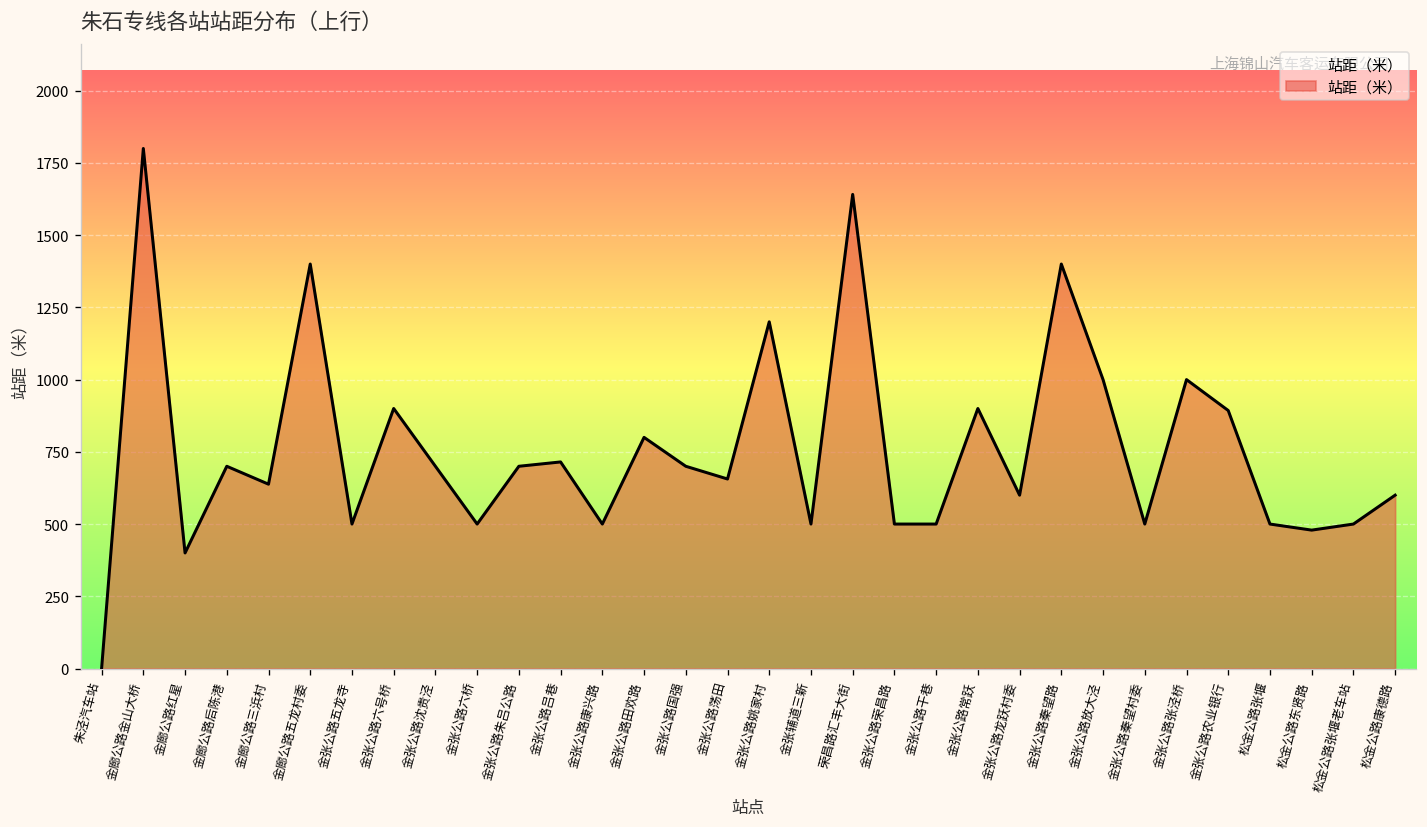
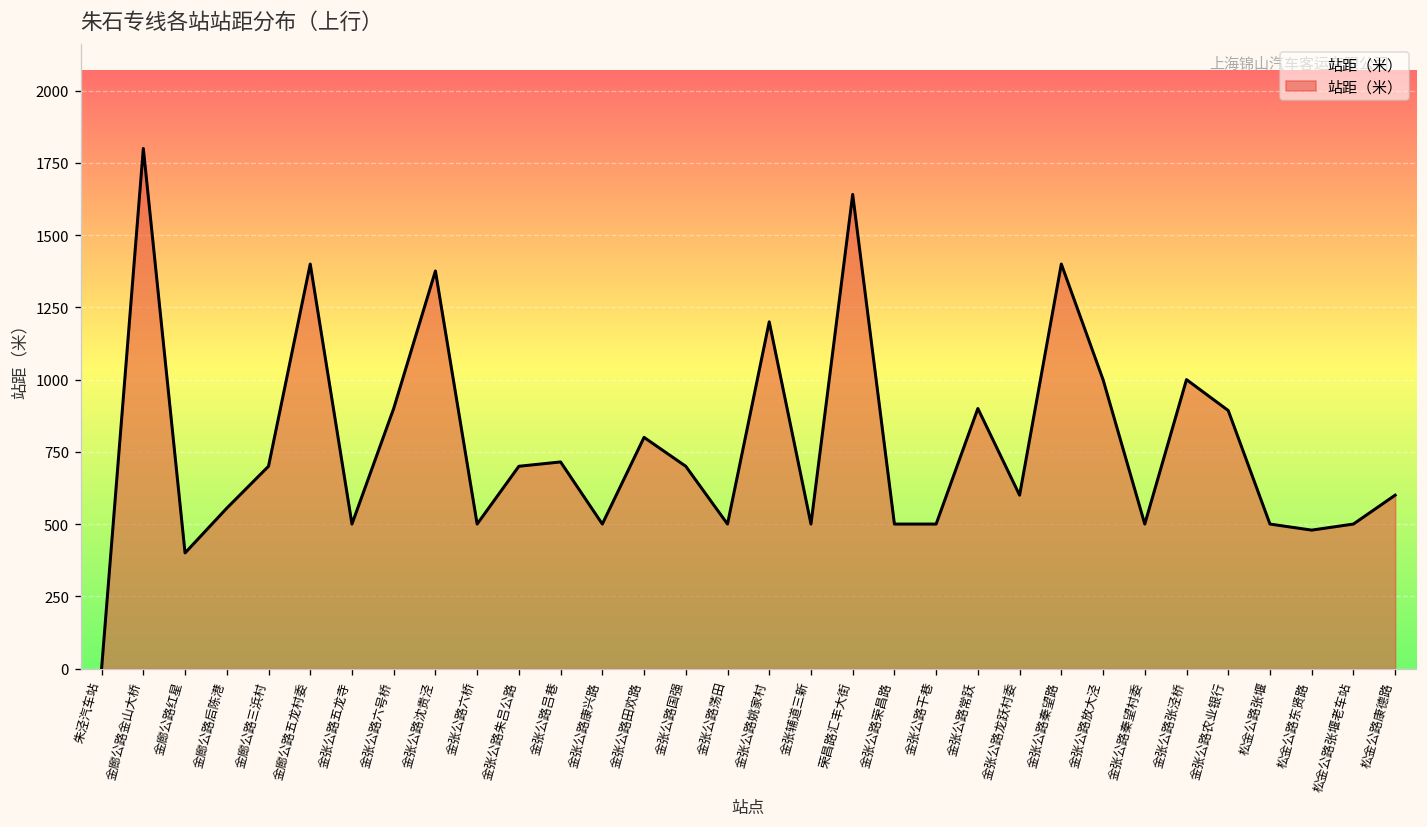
金廊公路后陈港: 700 -> 560
金廊公路三浜村: 640 -> 700
金张公路沈贵泾: 700 -> 1380
金张公路荡田: 660 -> 500
